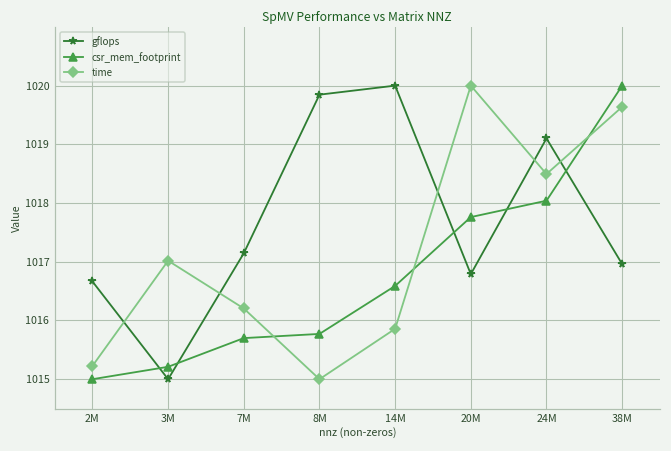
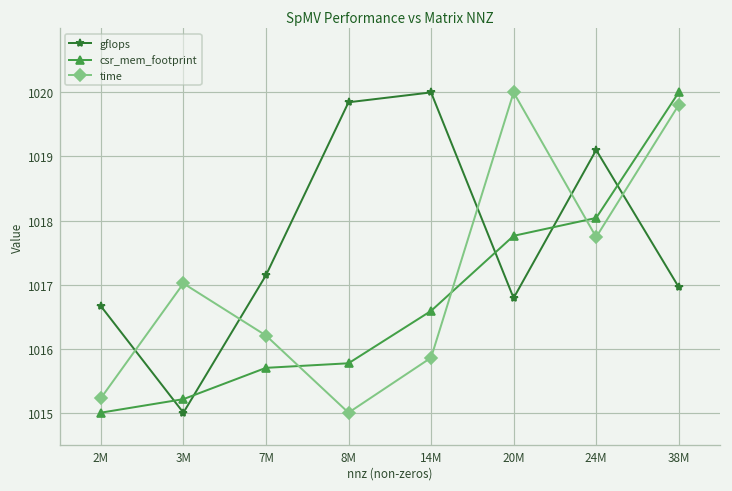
time, 24M: 1018.5 -> 1017.7
time, 38M: 1019.6 -> 1019.8
